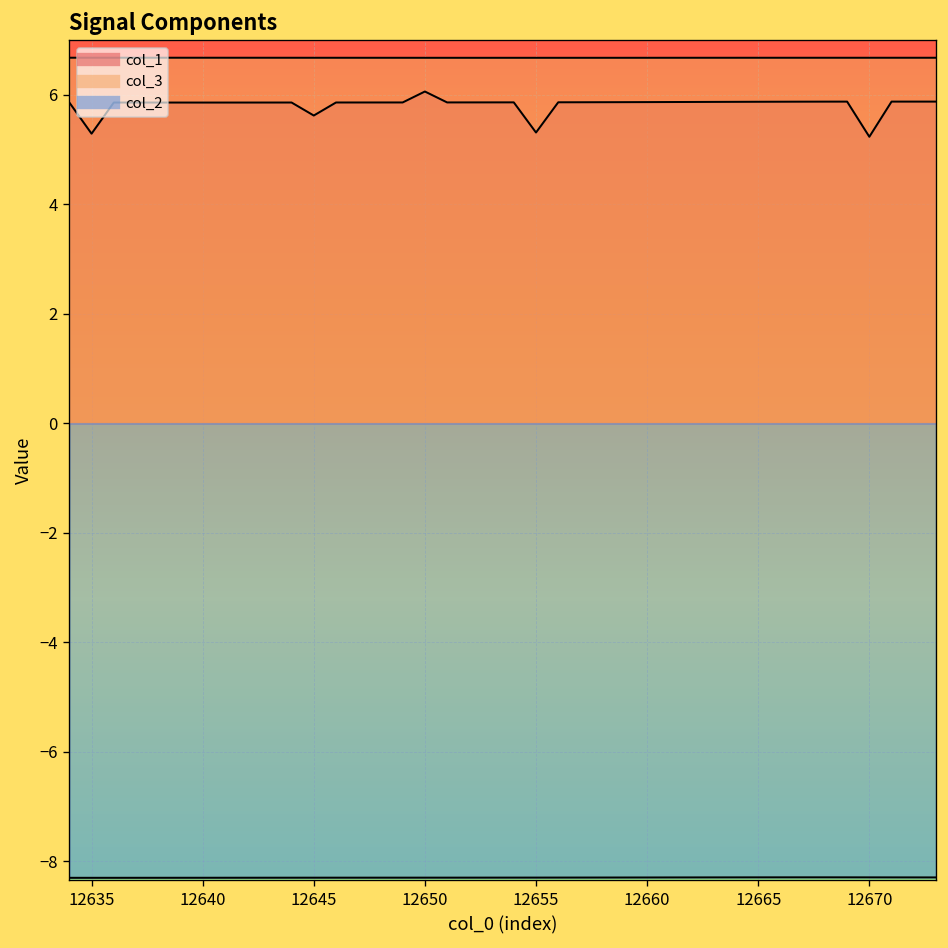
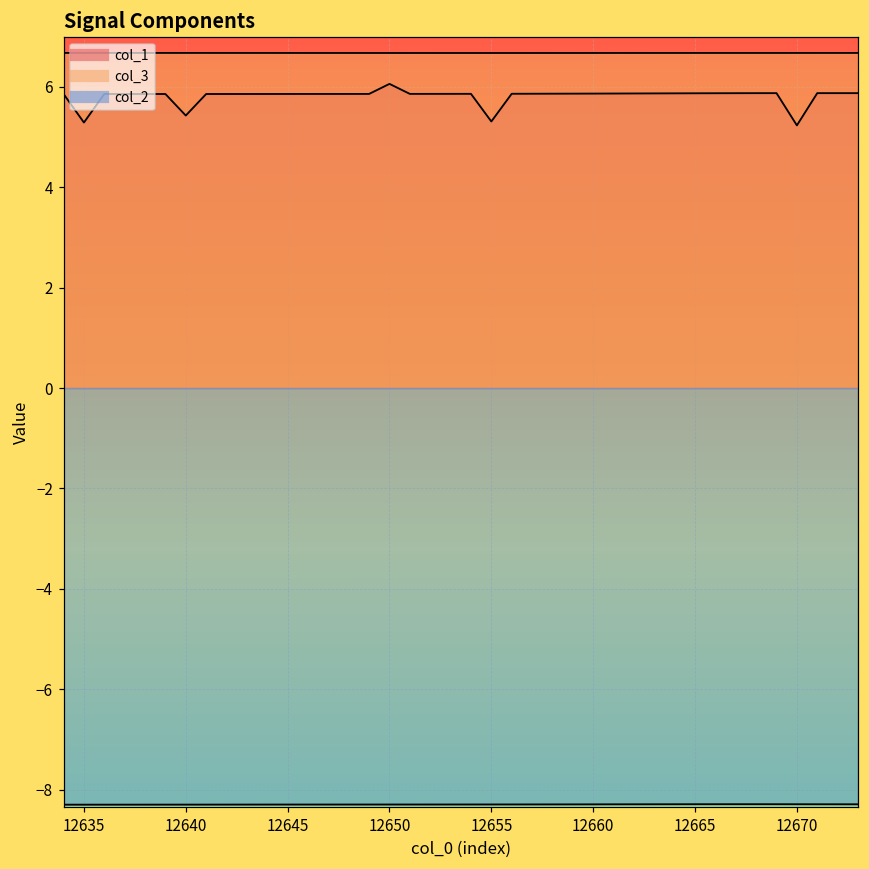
col_1, 12640: 5.9 -> 5.4
col_1, 12645: 5.6 -> 5.9
